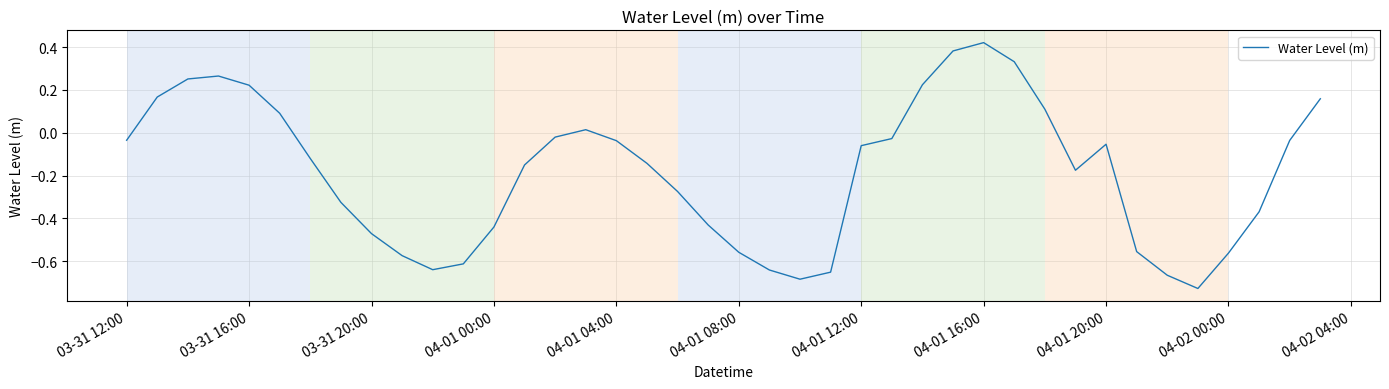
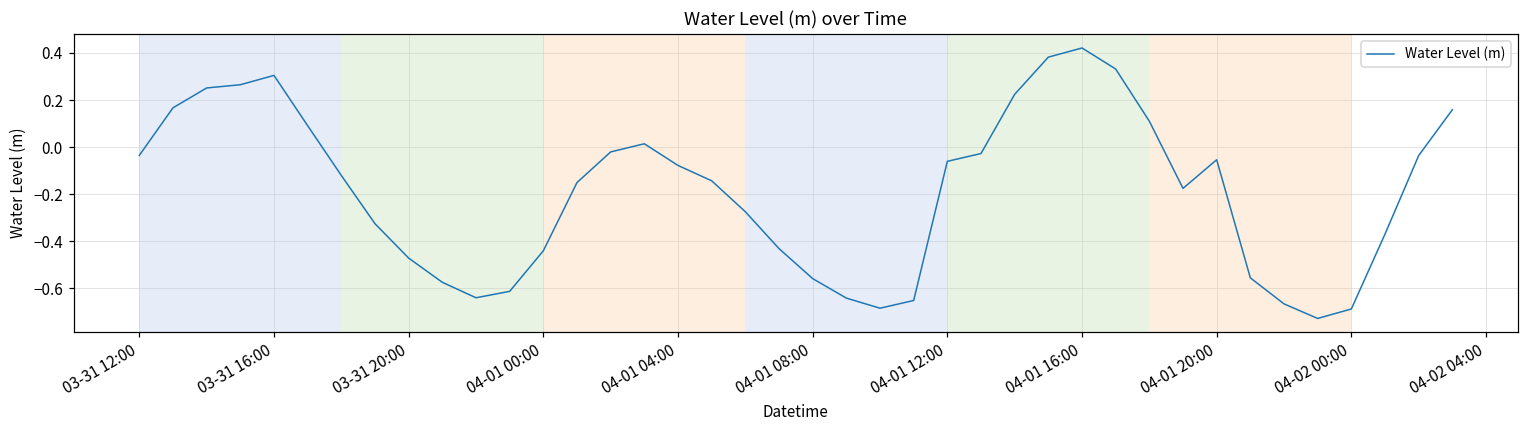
03-31 16:00: 0.22 -> 0.30
04-01 04:00: -0.04 -> -0.08
04-02 00:00: -0.56 -> -0.69
